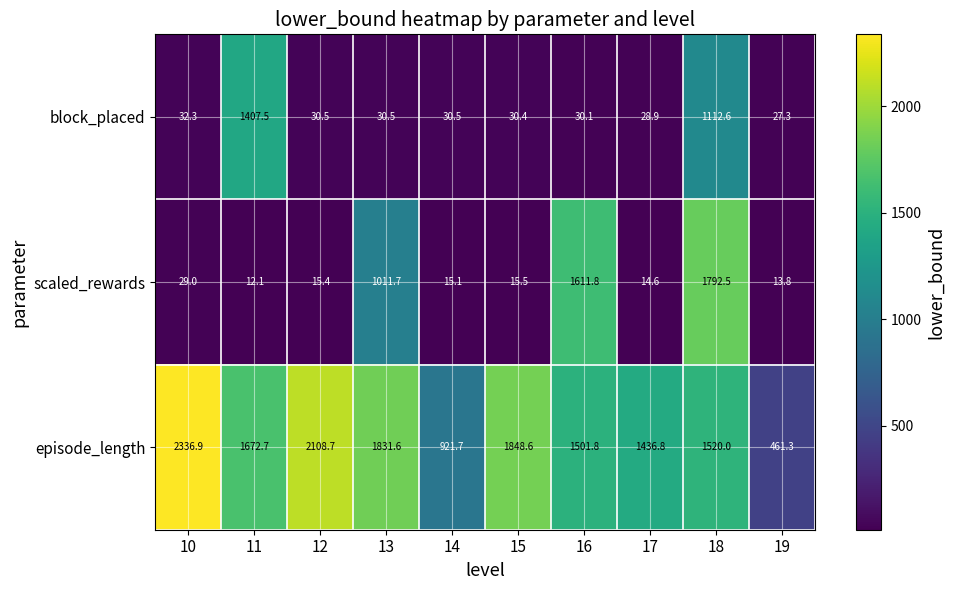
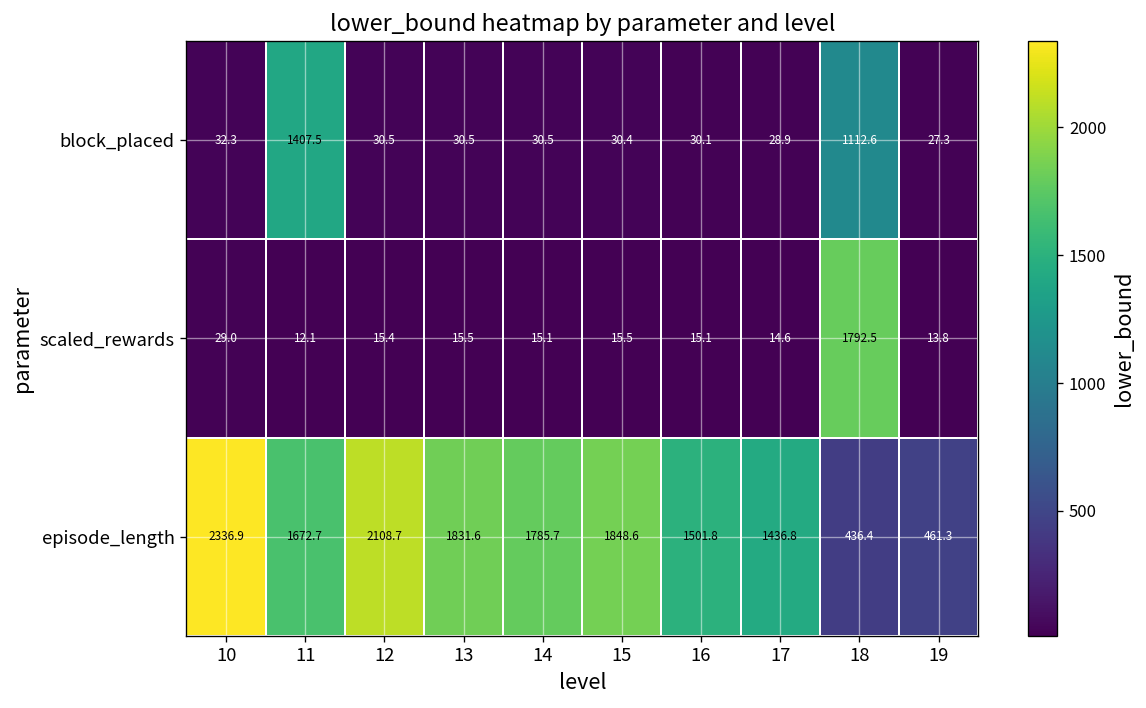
scaled_rewards, 13: 1011.7 -> 15.5
scaled_rewards, 16: 1611.8 -> 15.1
episode_length, 14: 921.7 -> 1785.7
episode_length, 18: 1520.0 -> 436.4
